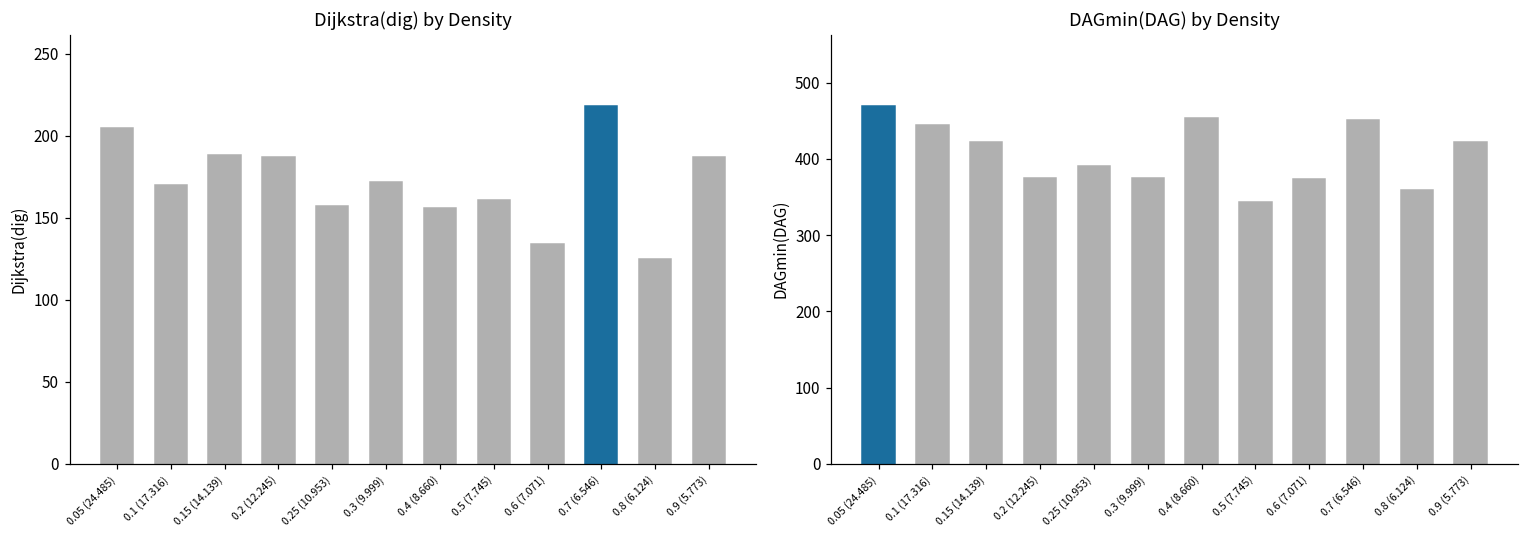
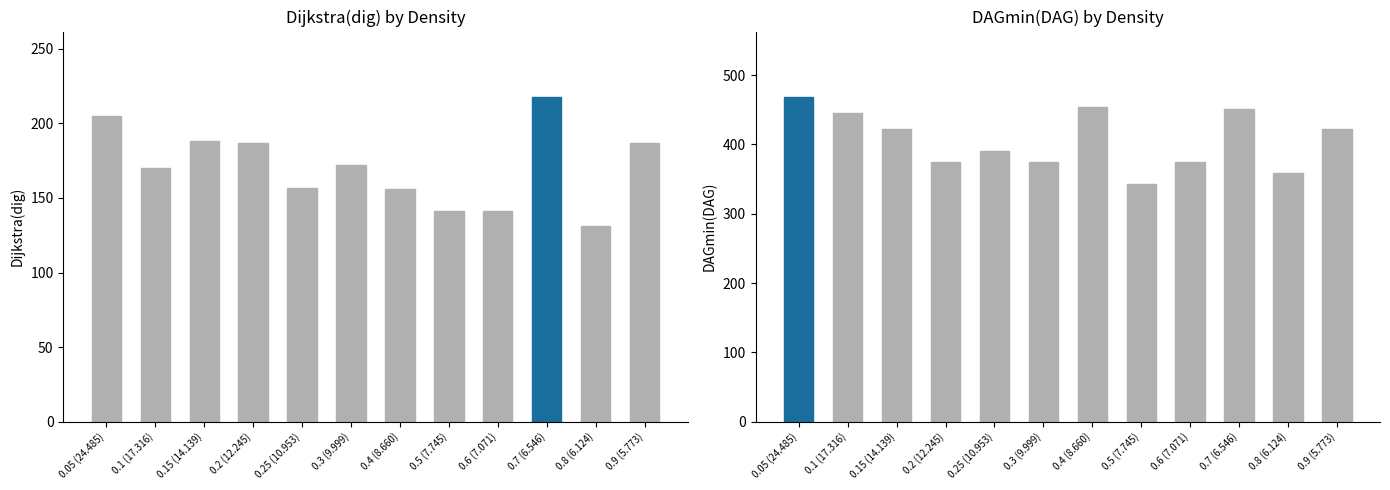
Dijkstra(dig) by Density, 0.5 (7.745): 161 -> 141
Dijkstra(dig) by Density, 0.6 (7.071): 134 -> 141
Dijkstra(dig) by Density, 0.8 (6.124): 125 -> 131
